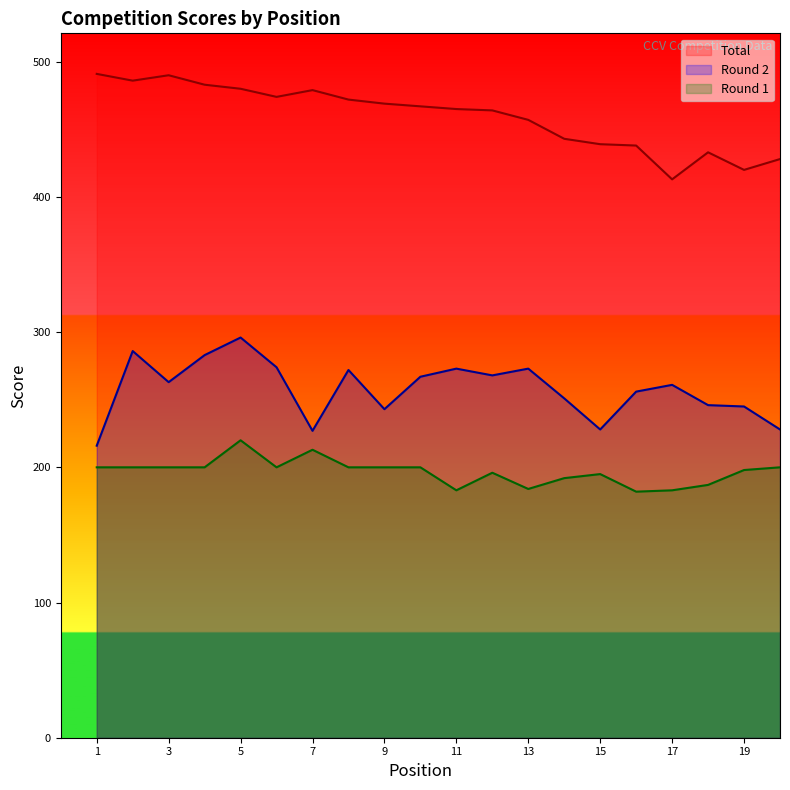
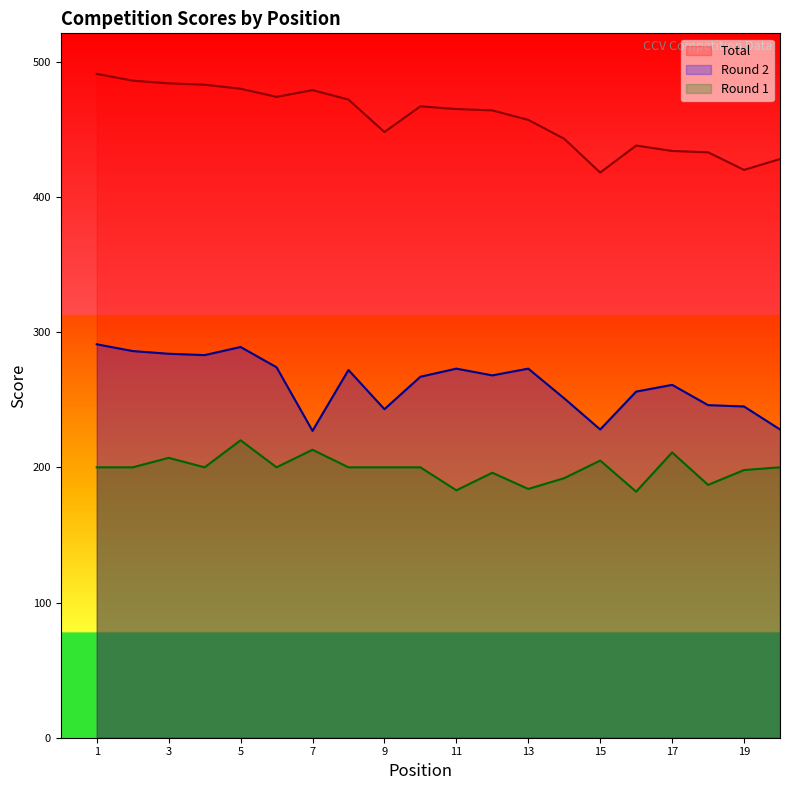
Round 2, 1: 216 -> 291
Total, 3: 490 -> 484
Round 2, 3: 263 -> 284
Round 1, 3: 200 -> 207
Round 2, 5: 296 -> 289
Total, 9: 469 -> 448
Total, 15: 439 -> 418
Round 1, 15: 195 -> 205
Total, 17: 413 -> 434
Round 1, 17: 183 -> 211
